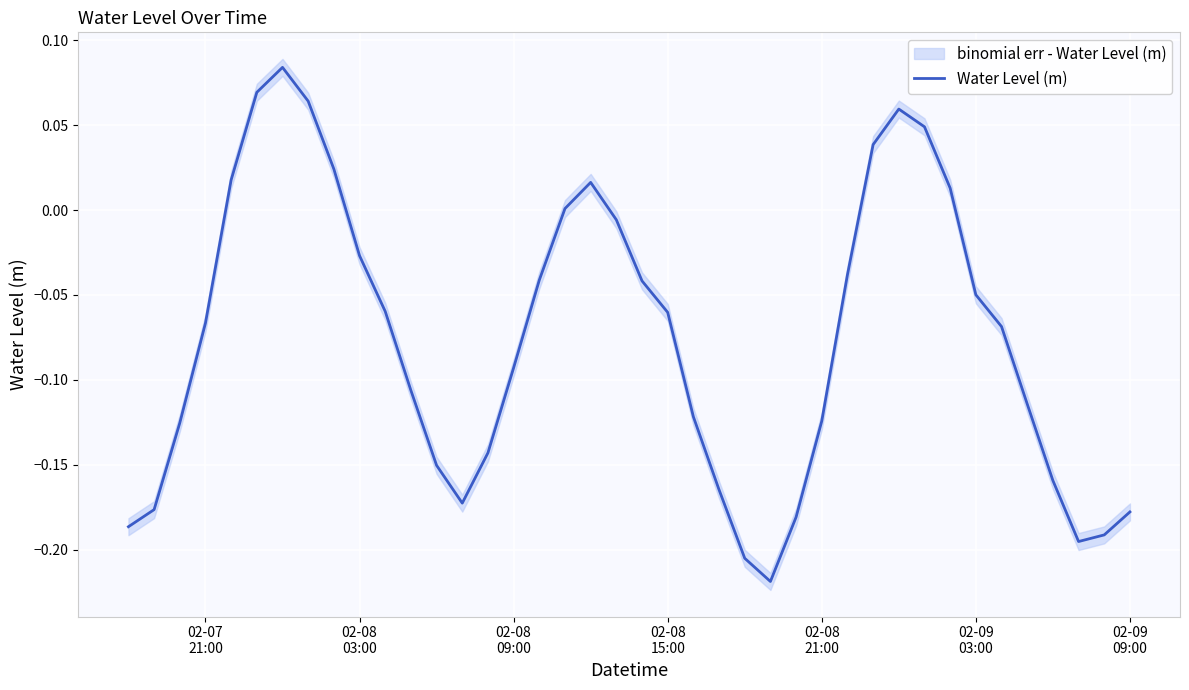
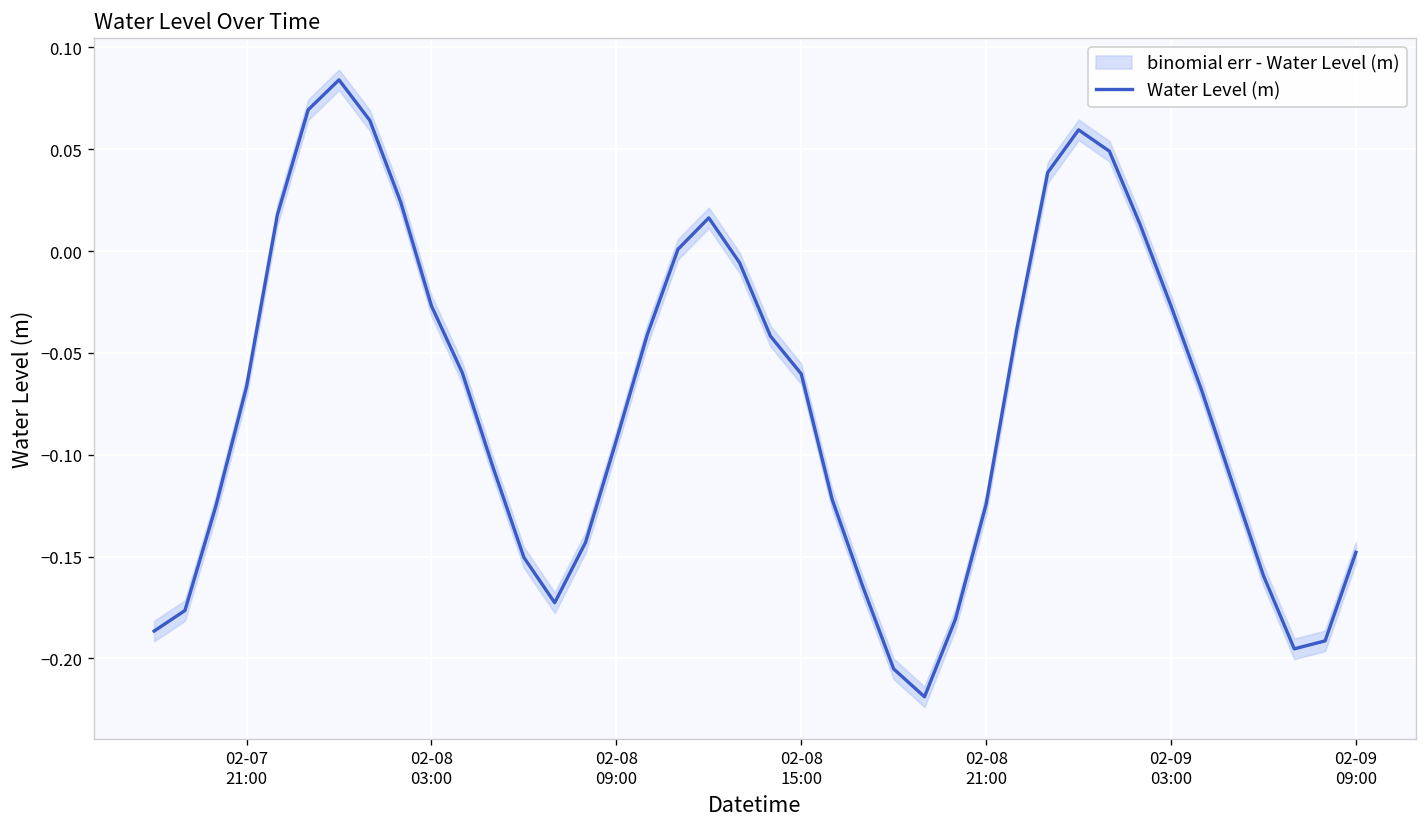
Water Level (m), 02-09 03:00: -0.050 -> -0.027
Water Level (m), 02-09 09:00: -0.178 -> -0.148
